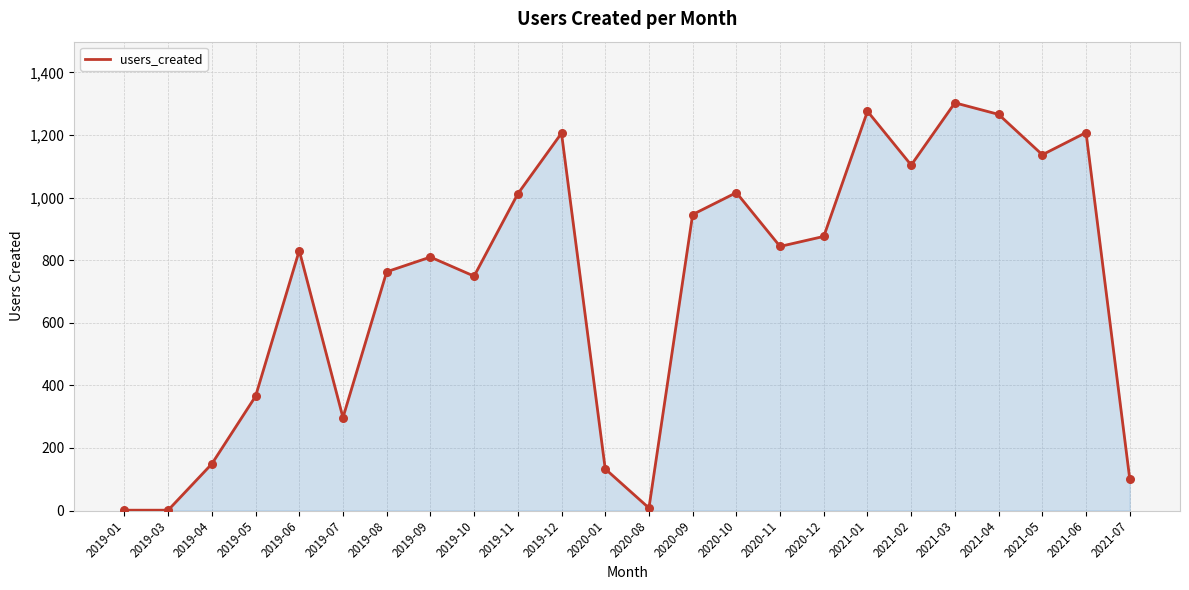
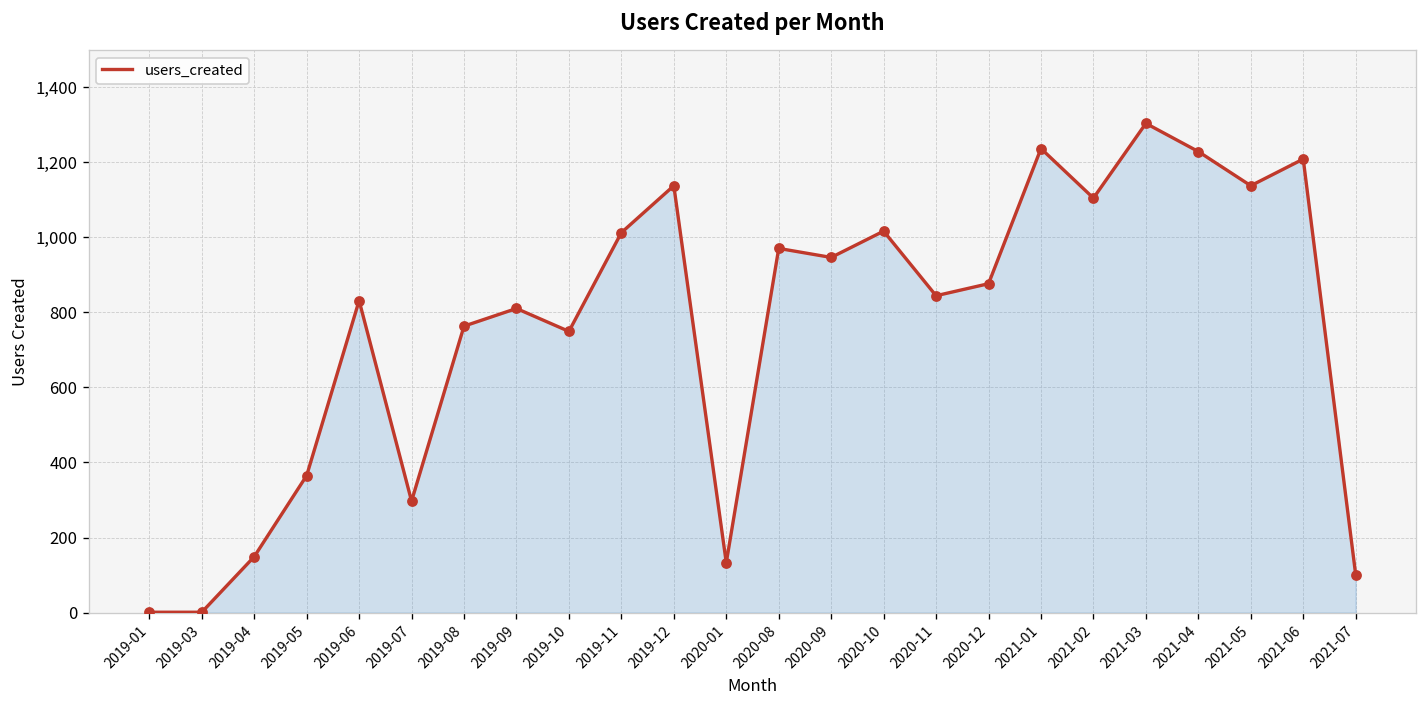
2019-12: 1,210 -> 1,140
2020-08: 10 -> 970
2021-01: 1,280 -> 1,240
2021-04: 1,270 -> 1,230
